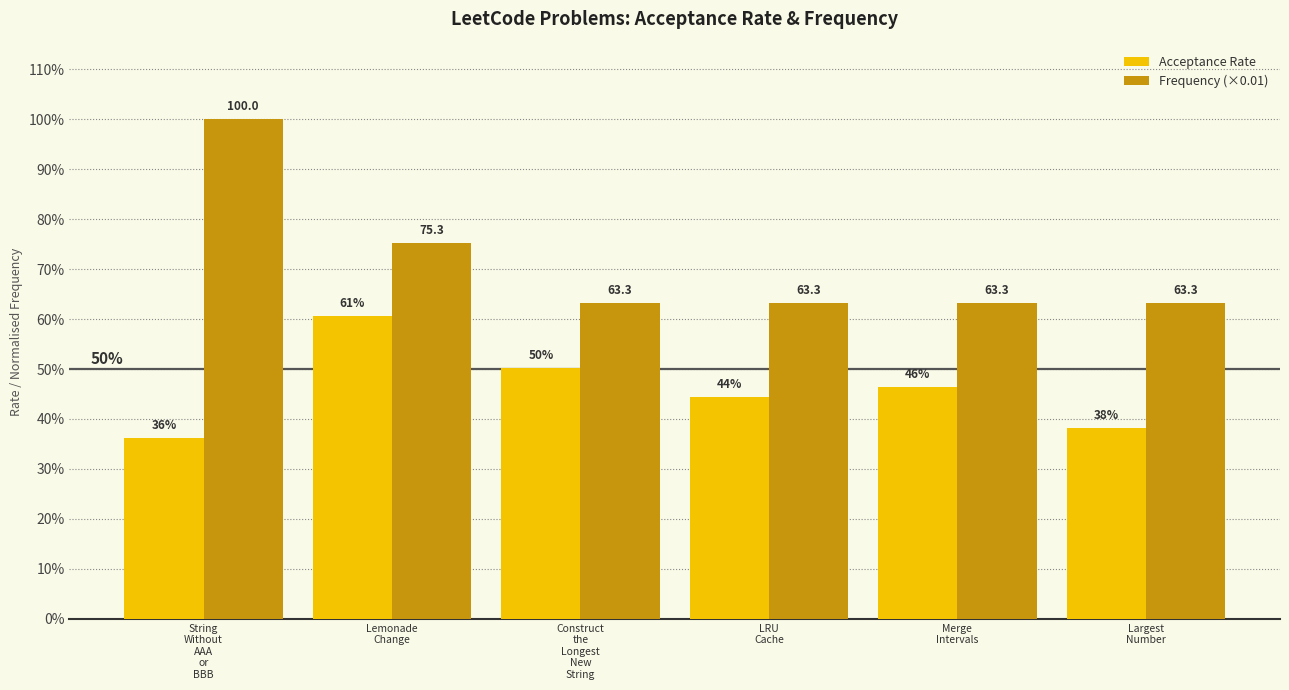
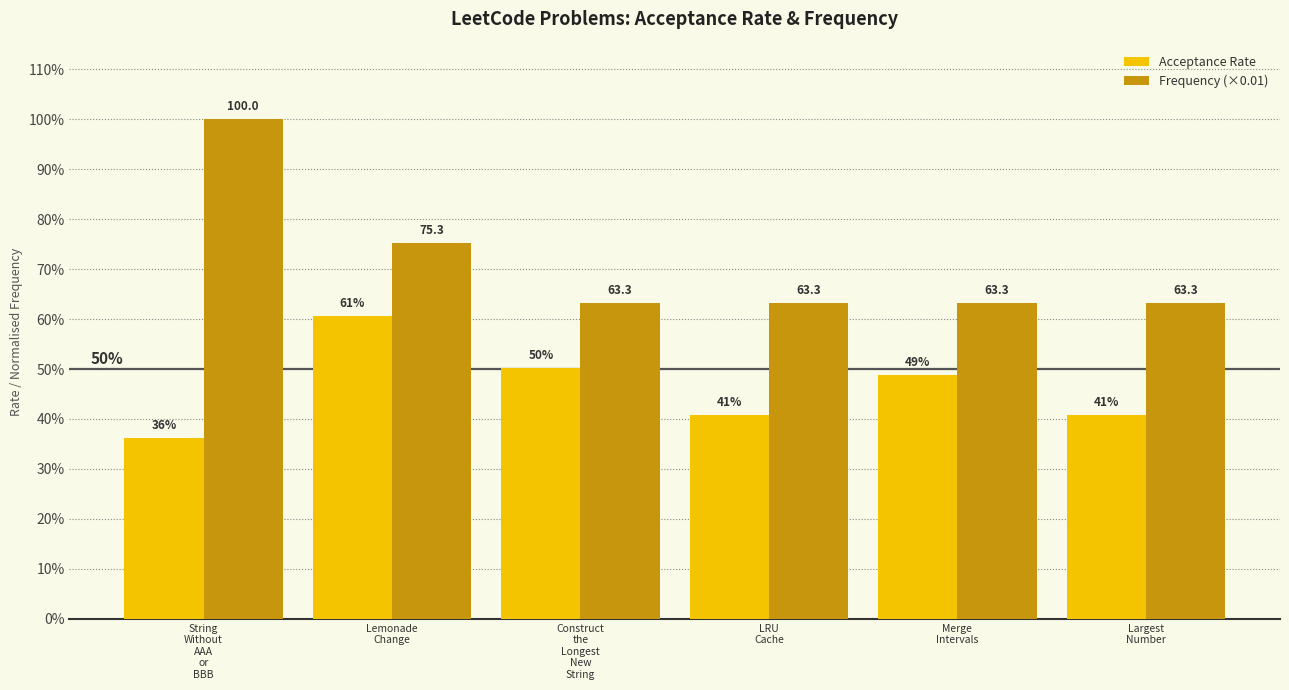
Acceptance Rate, LRU Cache: 44% -> 41%
Acceptance Rate, Merge Intervals: 46% -> 49%
Acceptance Rate, Largest Number: 38% -> 41%
